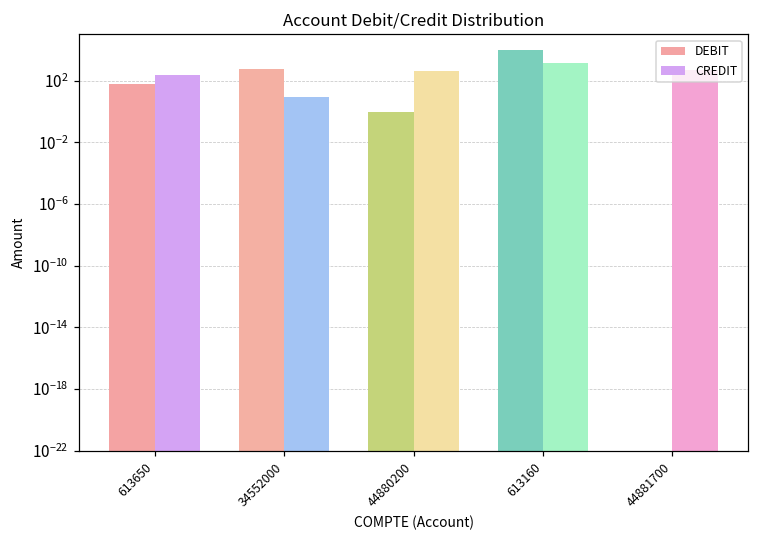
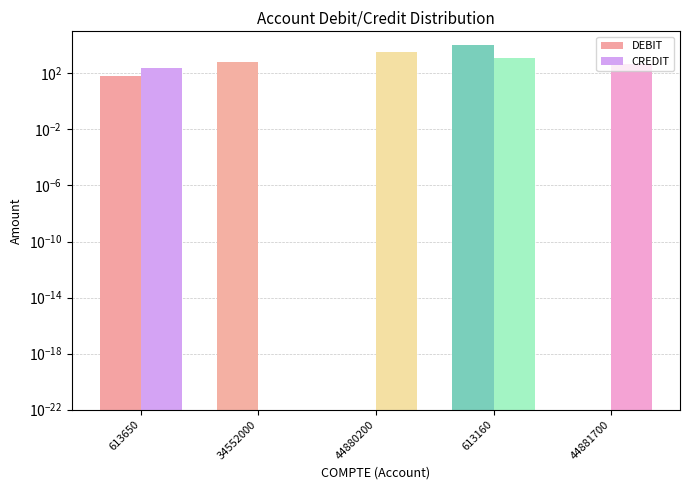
CREDIT, 34552000: 10 -> 0
DEBIT, 44880200: 1 -> 0
CREDIT, 44880200: 500 -> 4000
